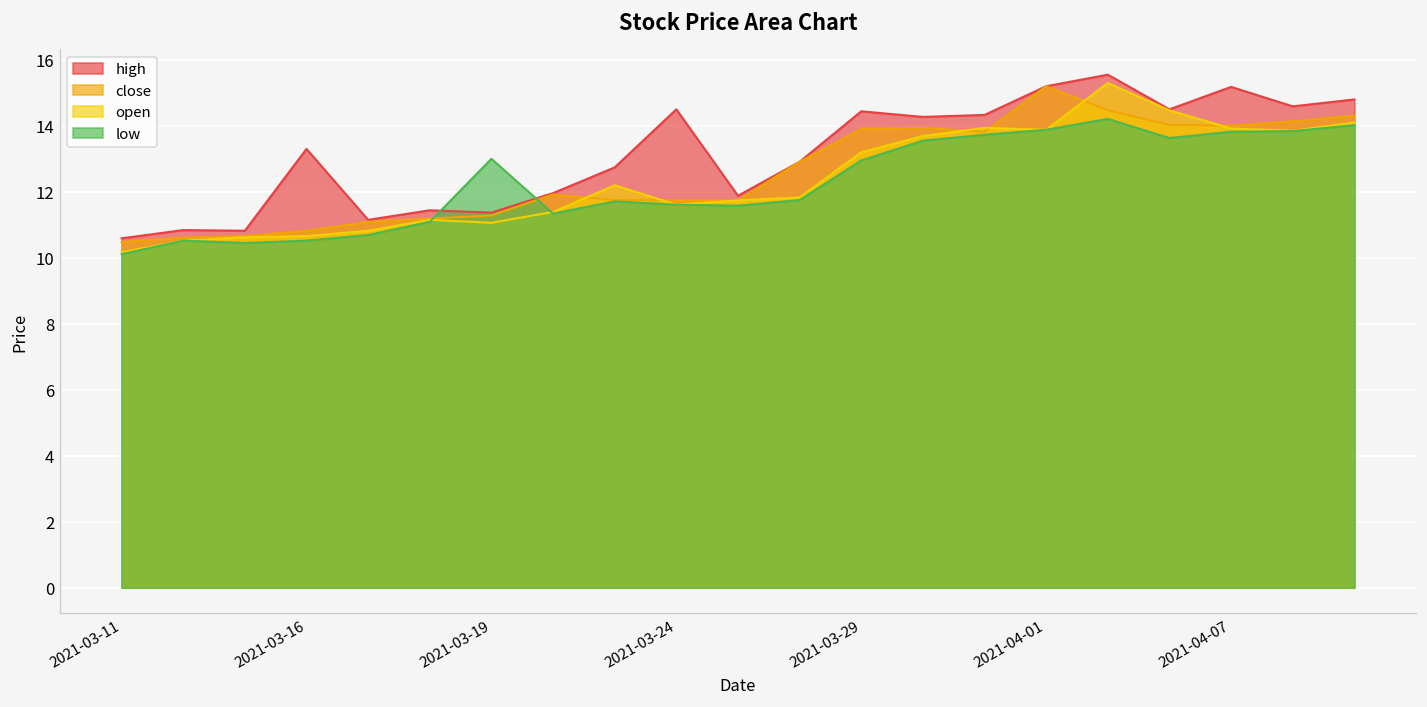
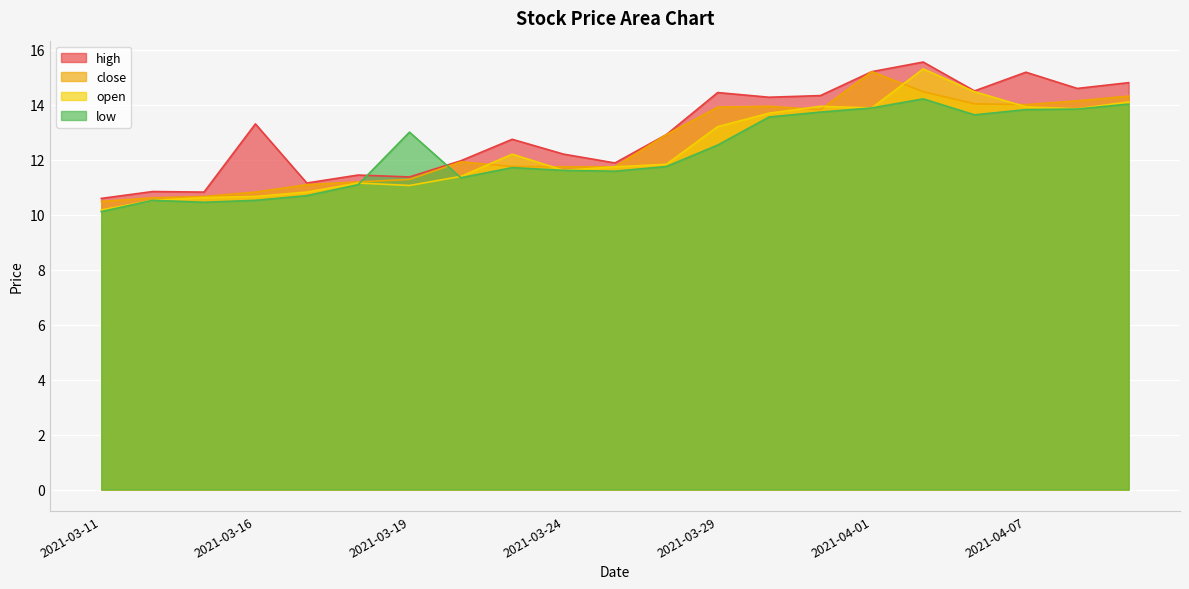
high, 2021-03-24: 14.5 -> 12.2
low, 2021-03-29: 13.0 -> 12.5
